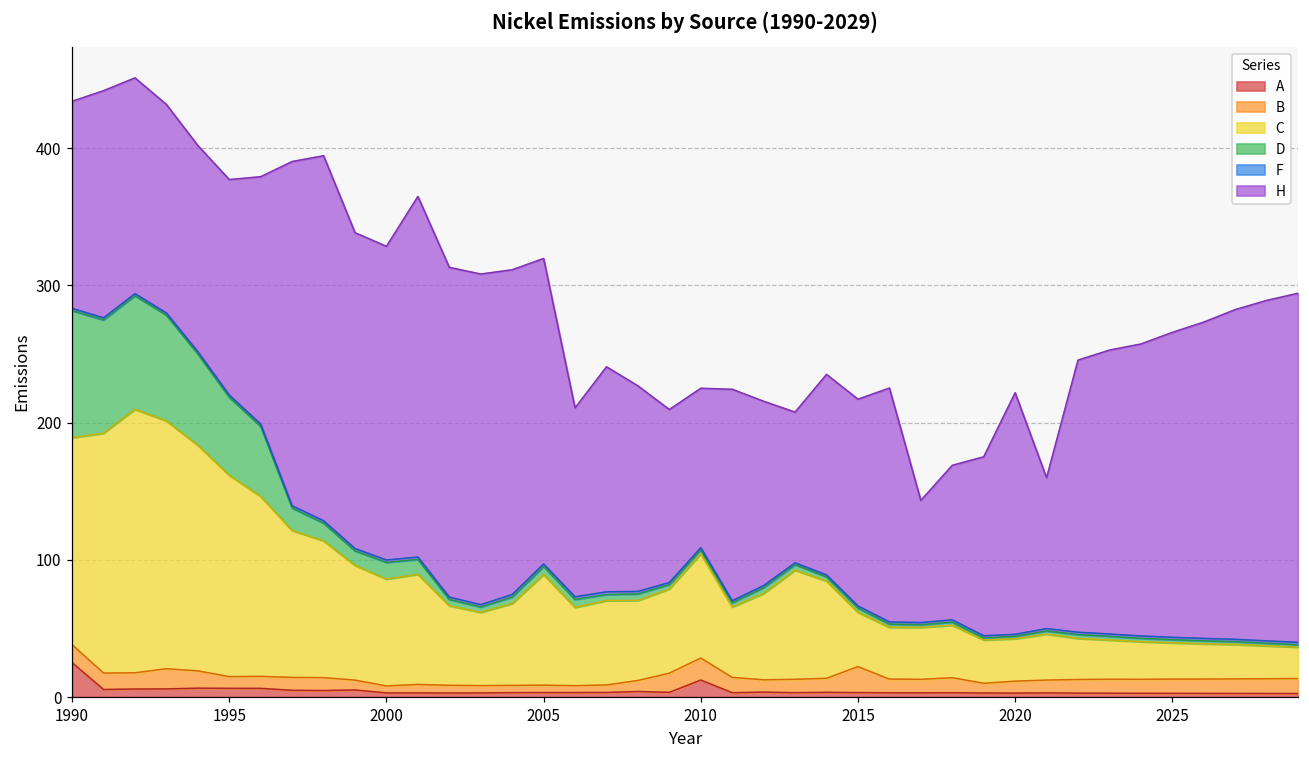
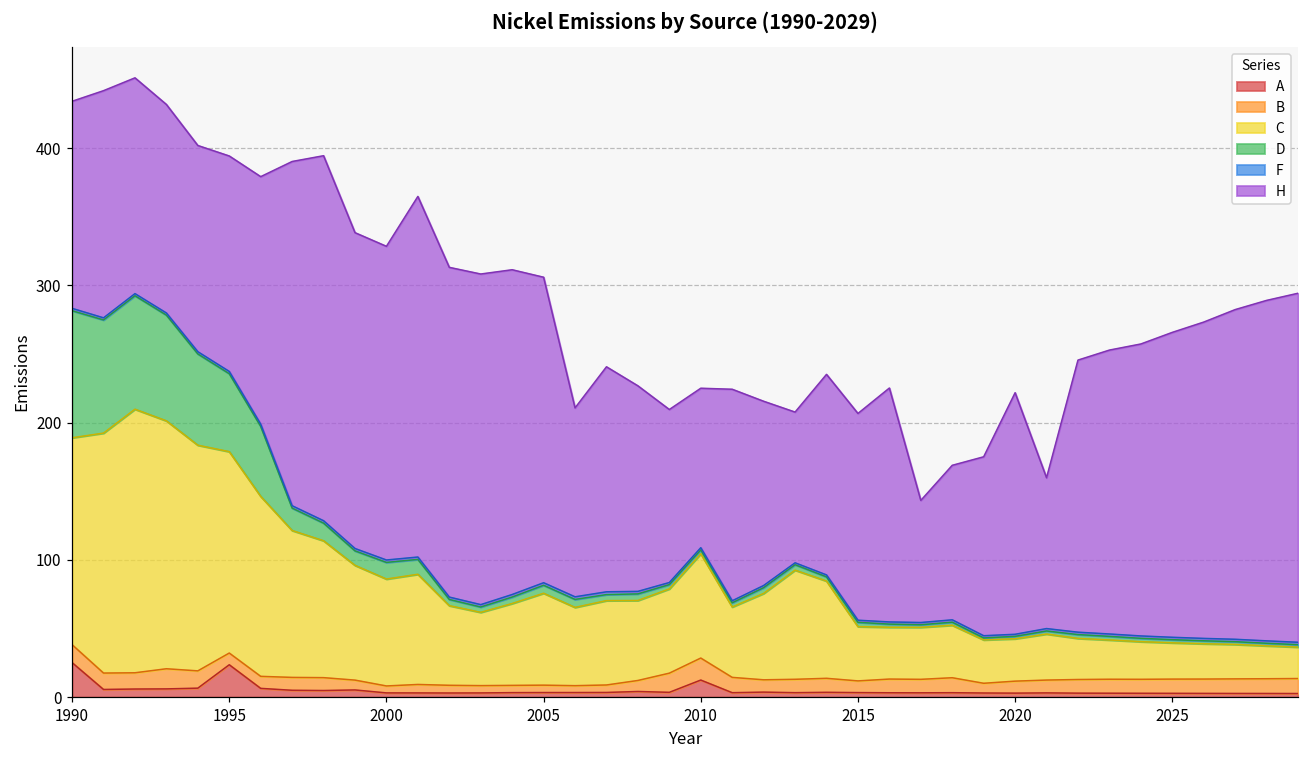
A, 1995: 6 -> 24
C, 2005: 81 -> 67
B, 2015: 19 -> 9
